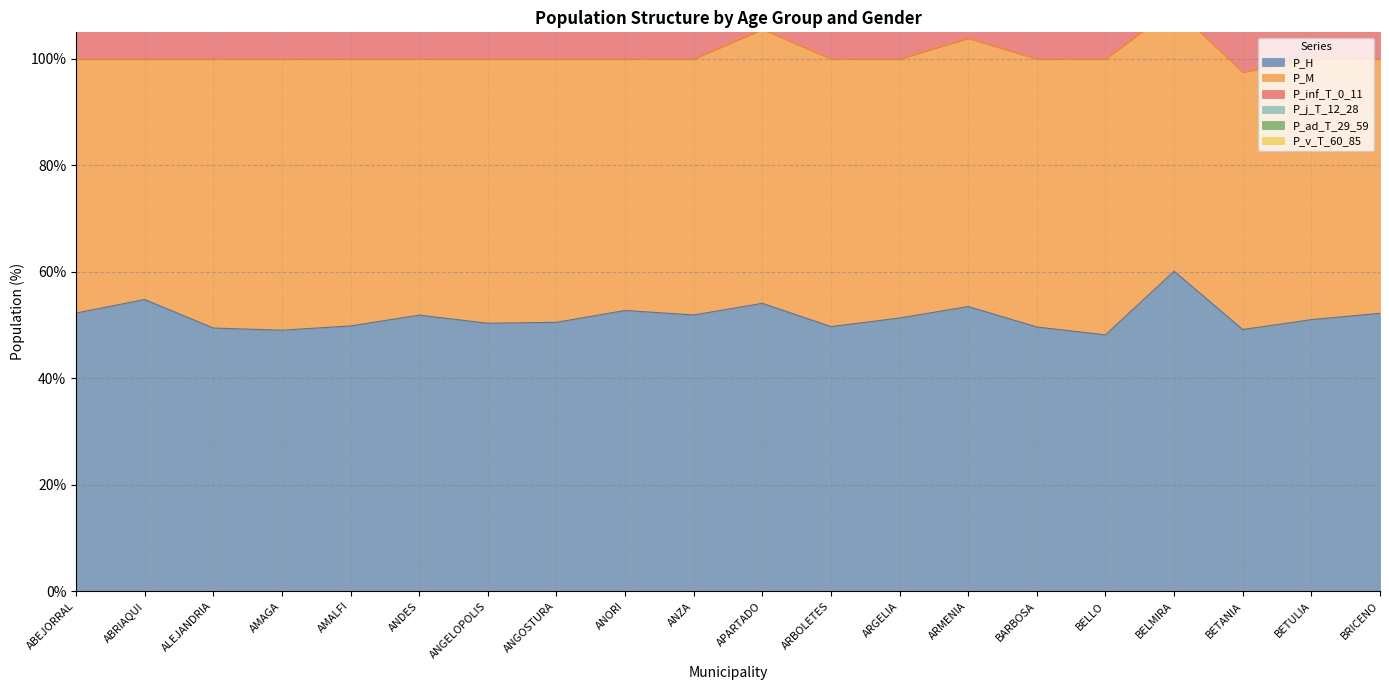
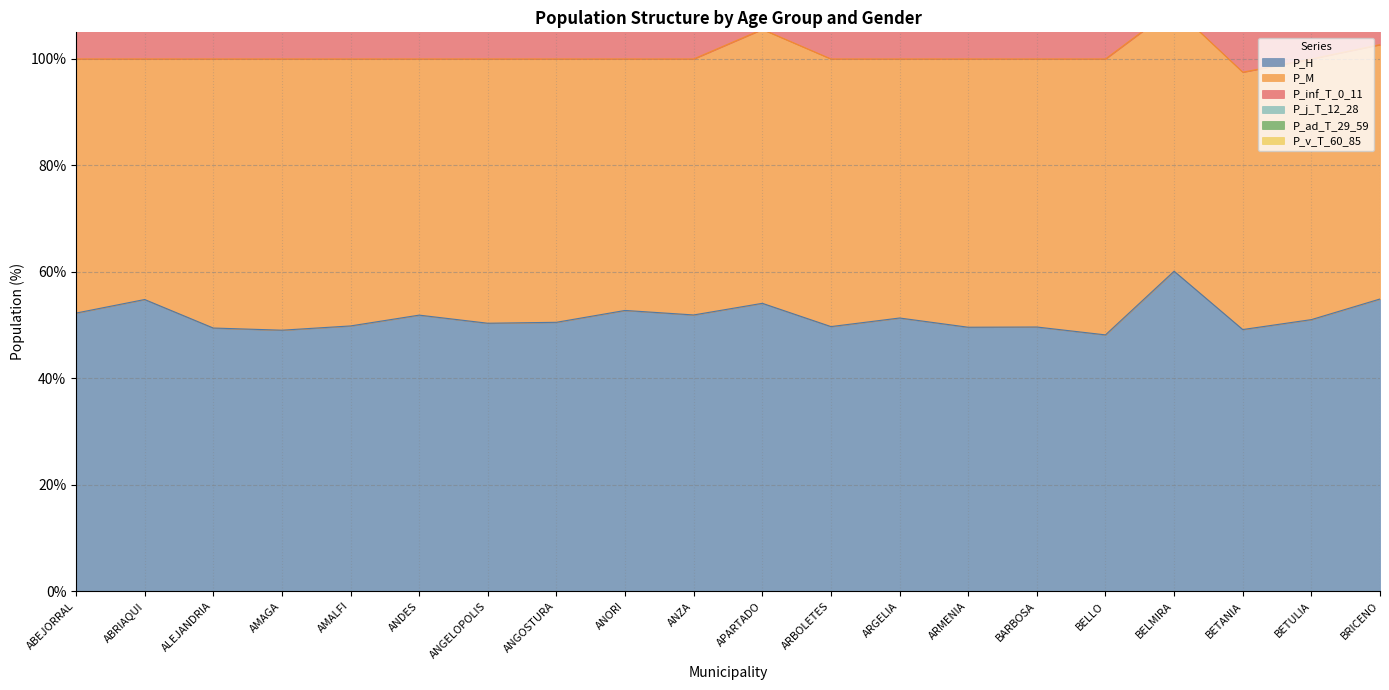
P_H, ARMENIA: 53% -> 50%
P_H, BRICENO: 52% -> 55%
